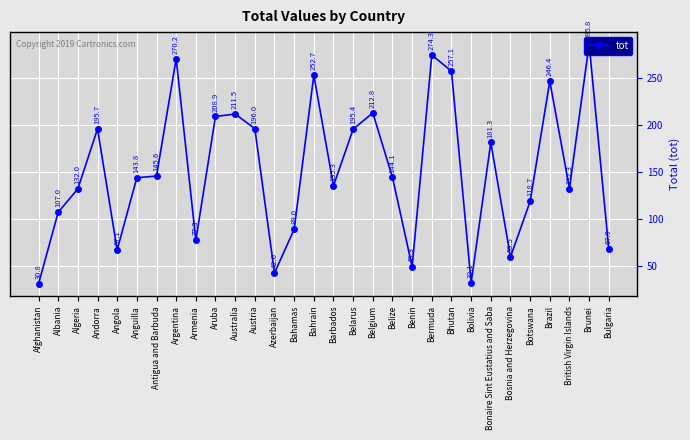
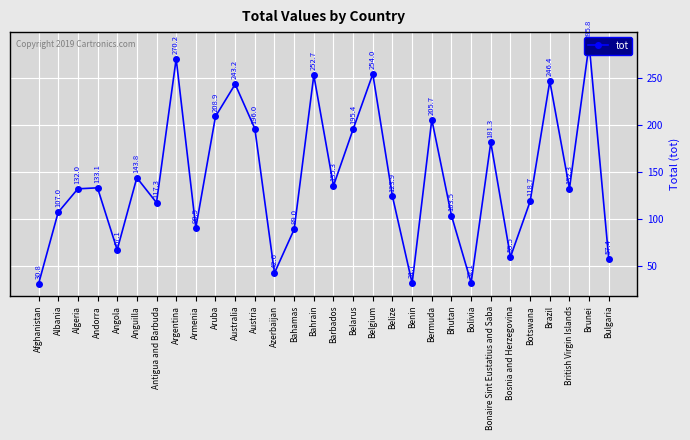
Andorra: 195.7 -> 133.1
Antigua and Barbuda: 145.6 -> 117.3
Armenia: 77.3 -> 90.5
Australia: 211.5 -> 243.2
Belgium: 212.8 -> 254.0
Belize: 144.1 -> 123.9
Benin: 49.3 -> 31.7
Bermuda: 274.3 -> 205.7
Bhutan: 257.1 -> 103.5
Bulgaria: 67.9 -> 57.4
